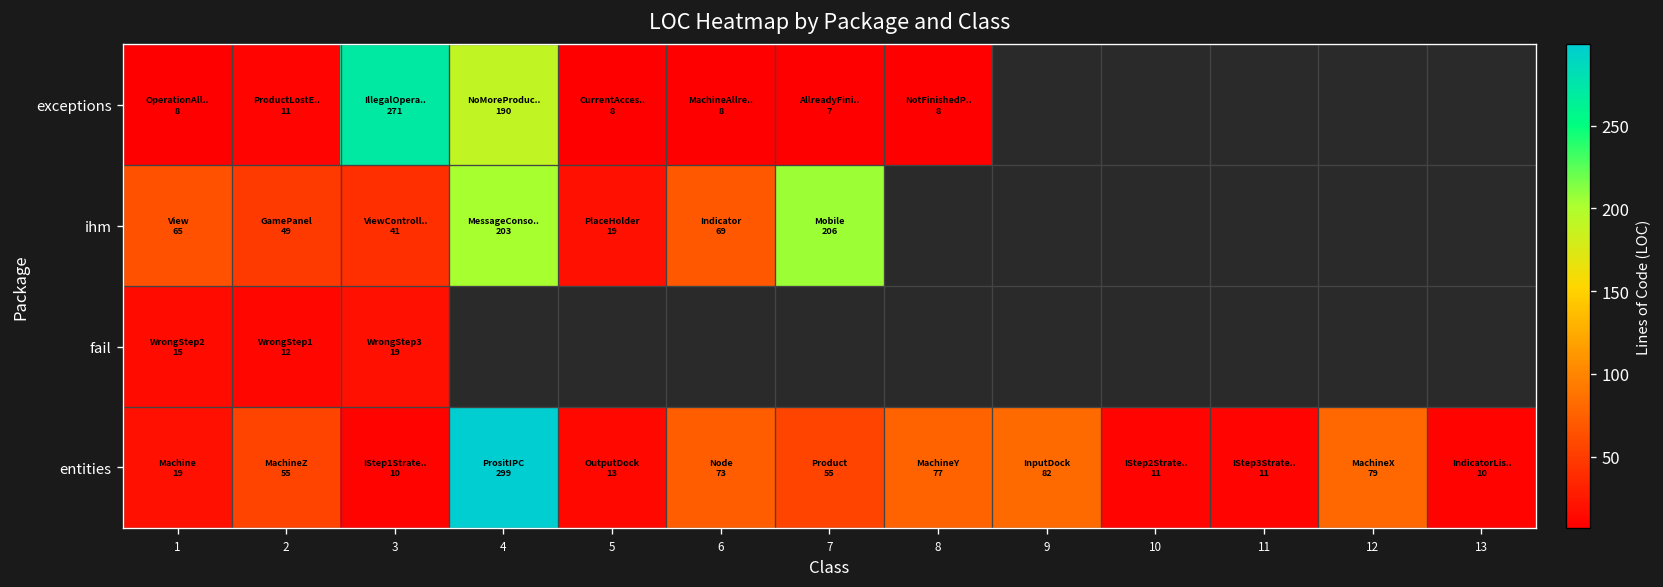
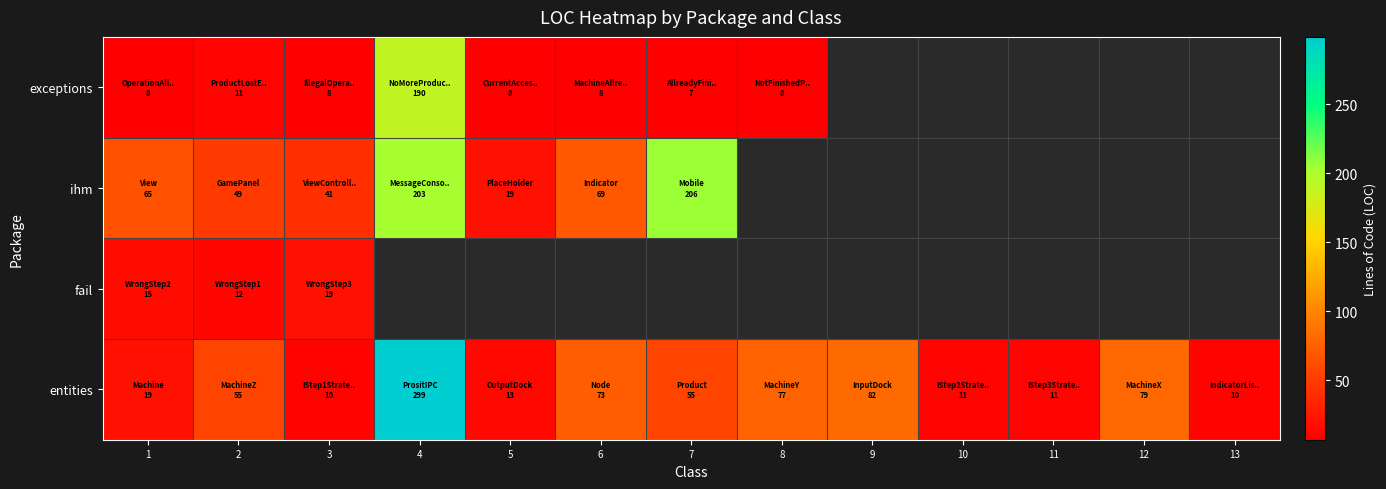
exceptions, 3: 271 -> 8
